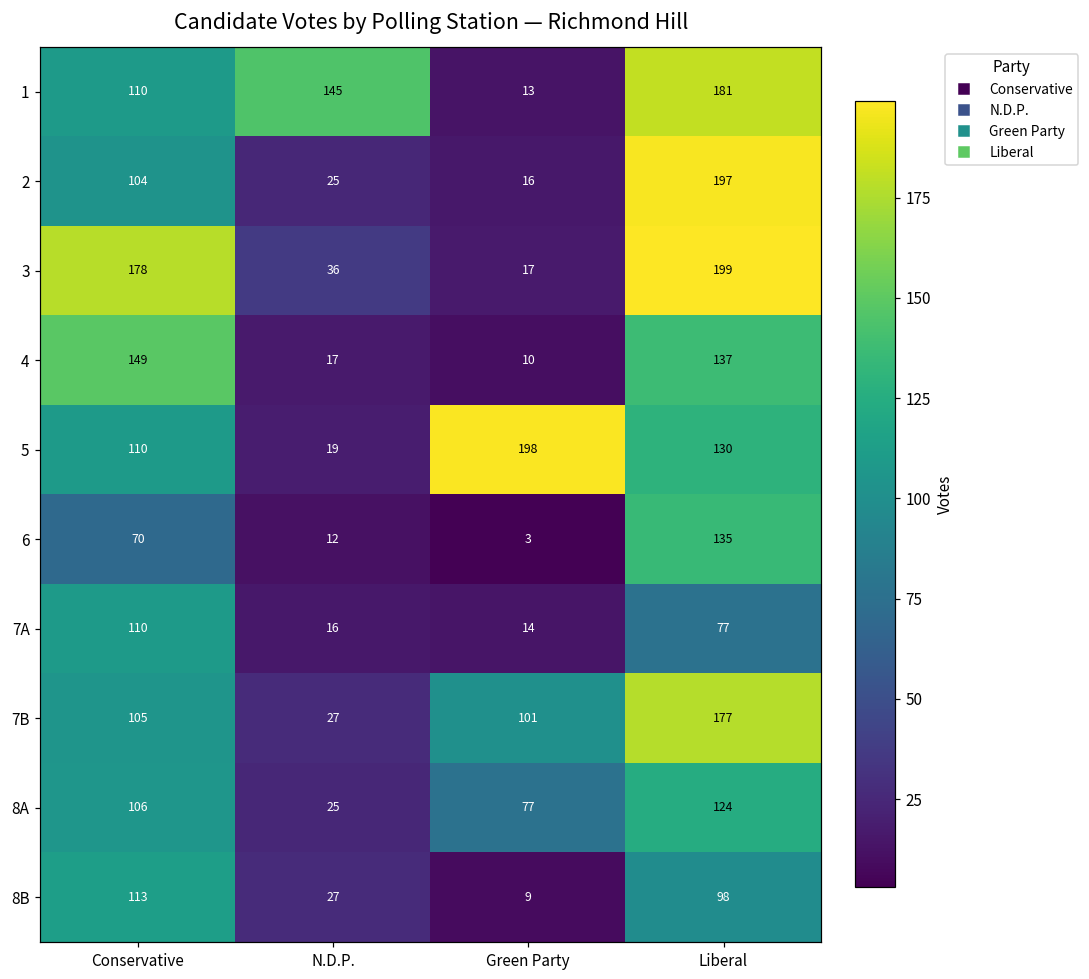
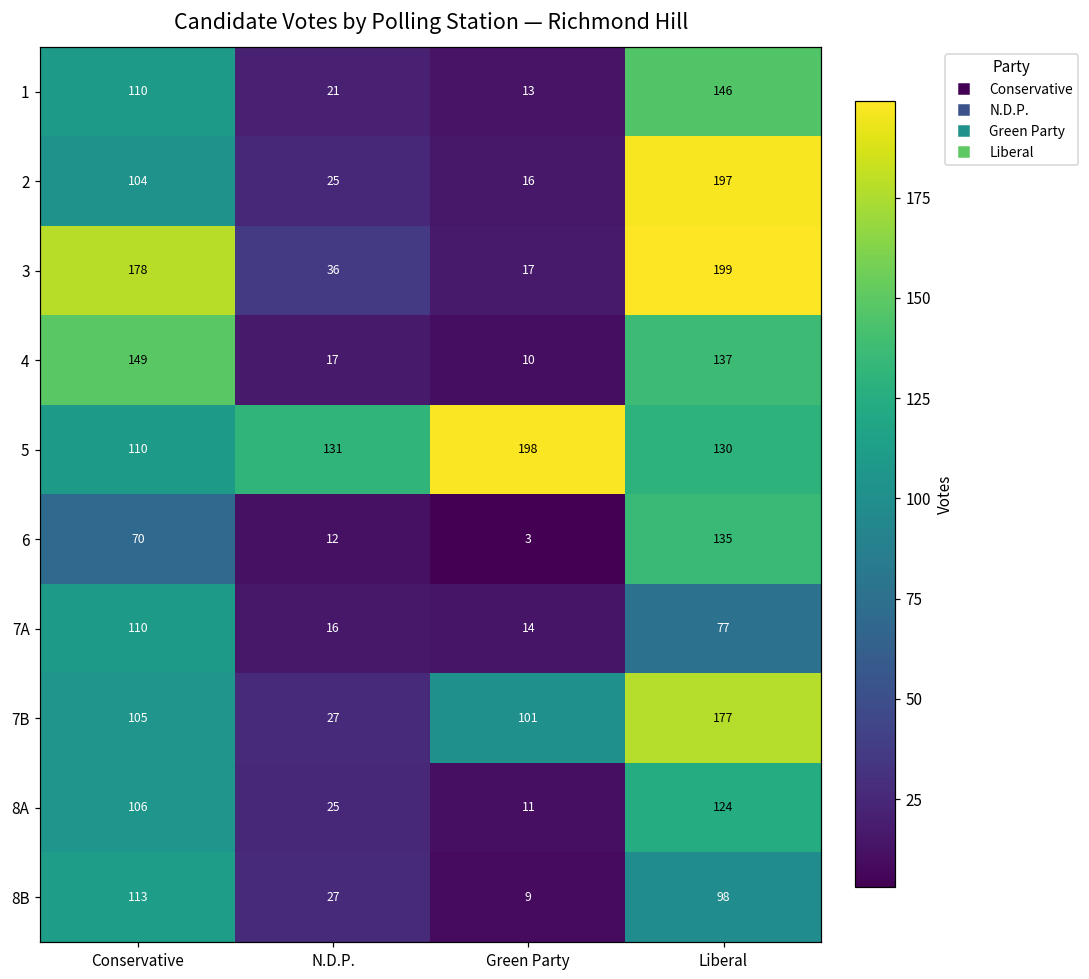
1, N.D.P.: 145 -> 21
1, Liberal: 181 -> 146
5, N.D.P.: 19 -> 131
8A, Green Party: 77 -> 11
